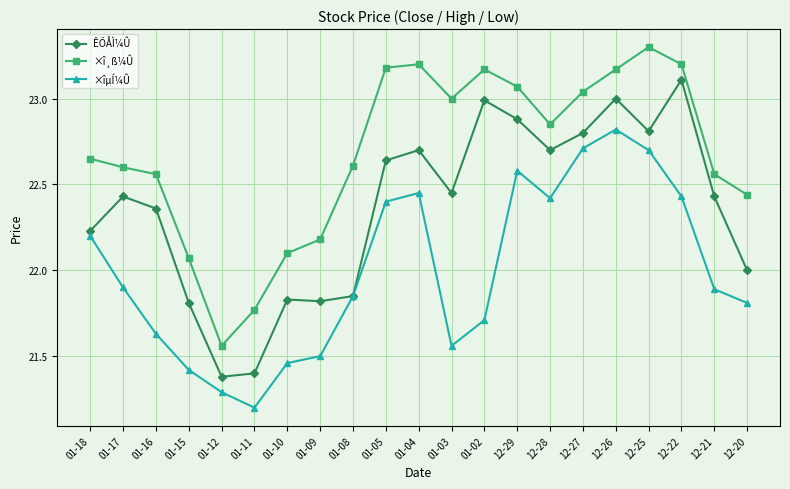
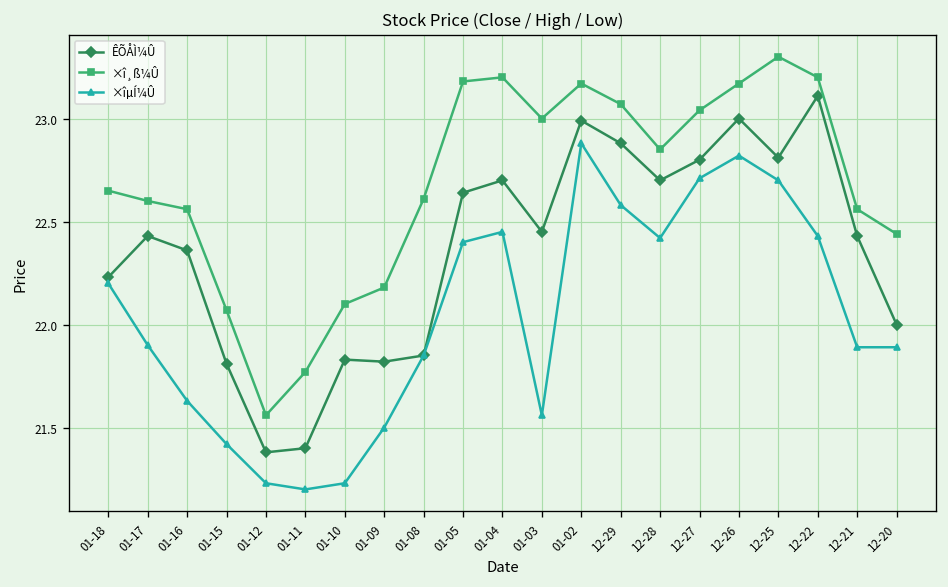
×îµÍ¼Û, 01-12: 21.29 -> 21.23
×îµÍ¼Û, 01-10: 21.46 -> 21.23
×îµÍ¼Û, 01-02: 21.71 -> 22.88
×îµÍ¼Û, 12-20: 21.81 -> 21.89
